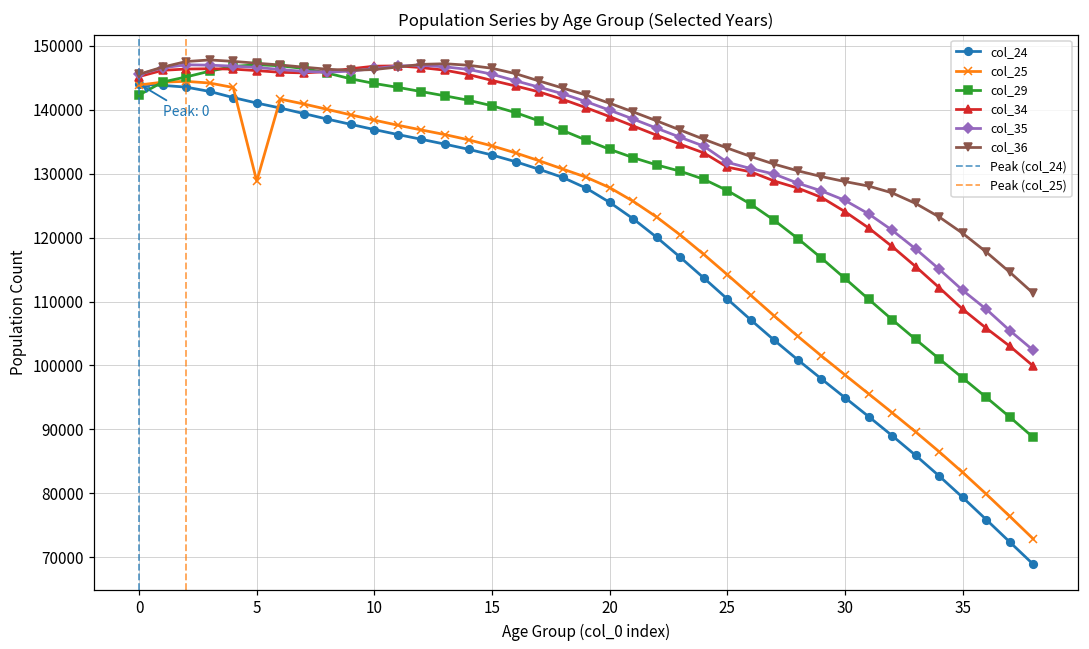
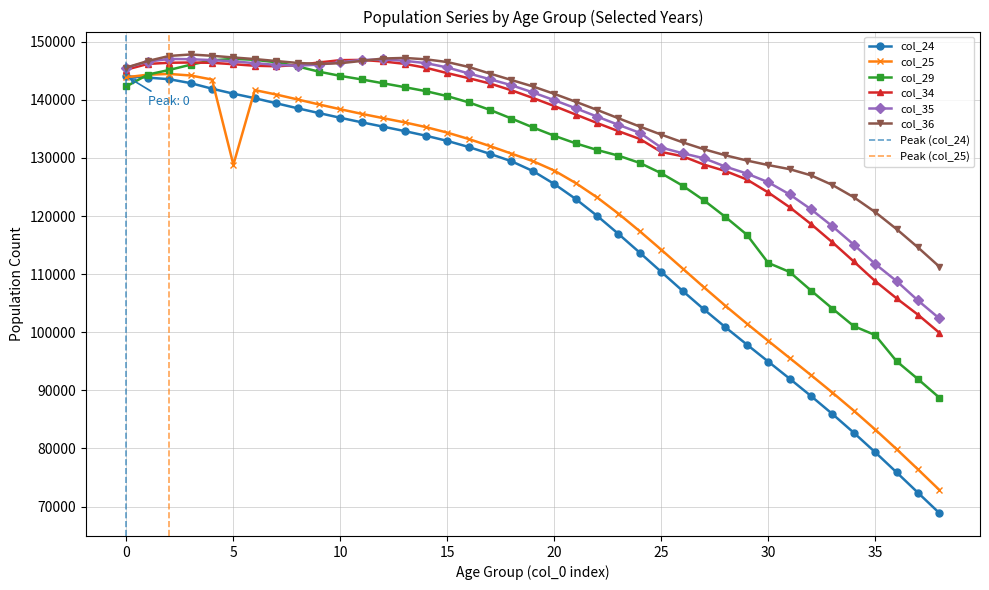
col_29, 30: 114000 -> 112000
col_29, 35: 98000 -> 100000
